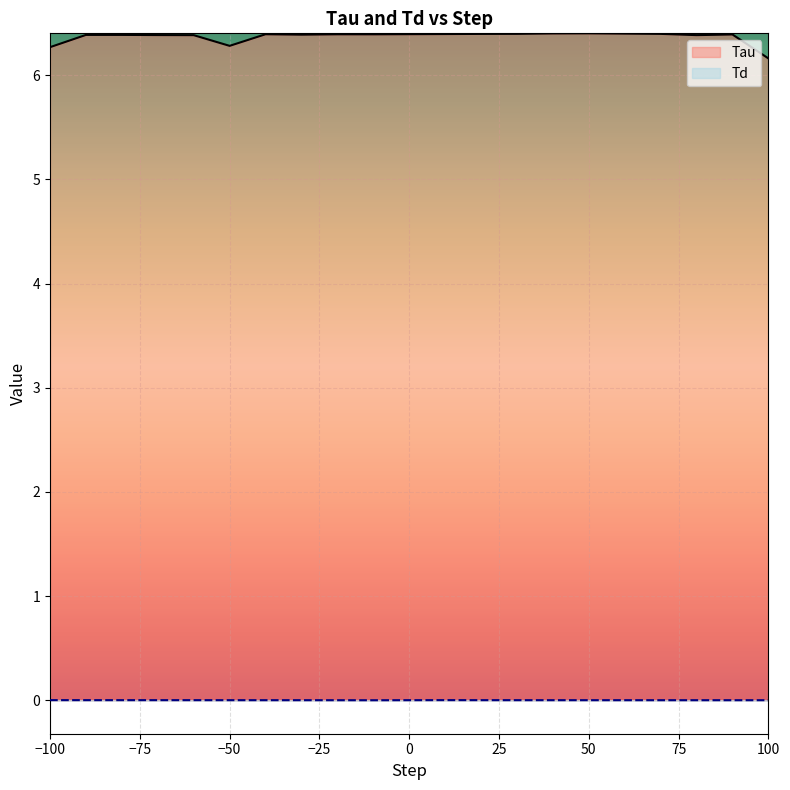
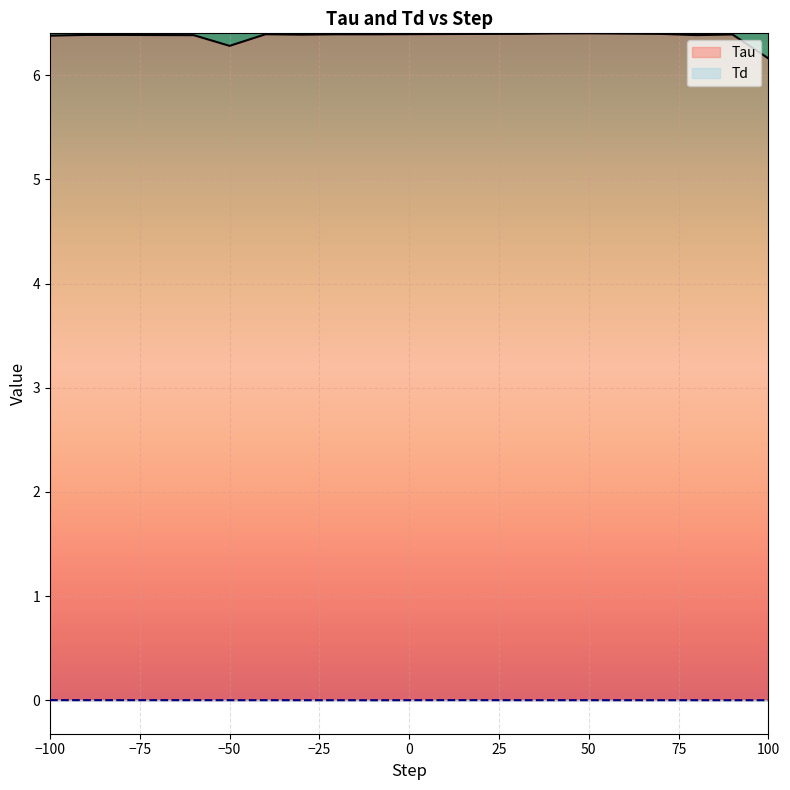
Tau, −100: 6.27 -> 6.38
